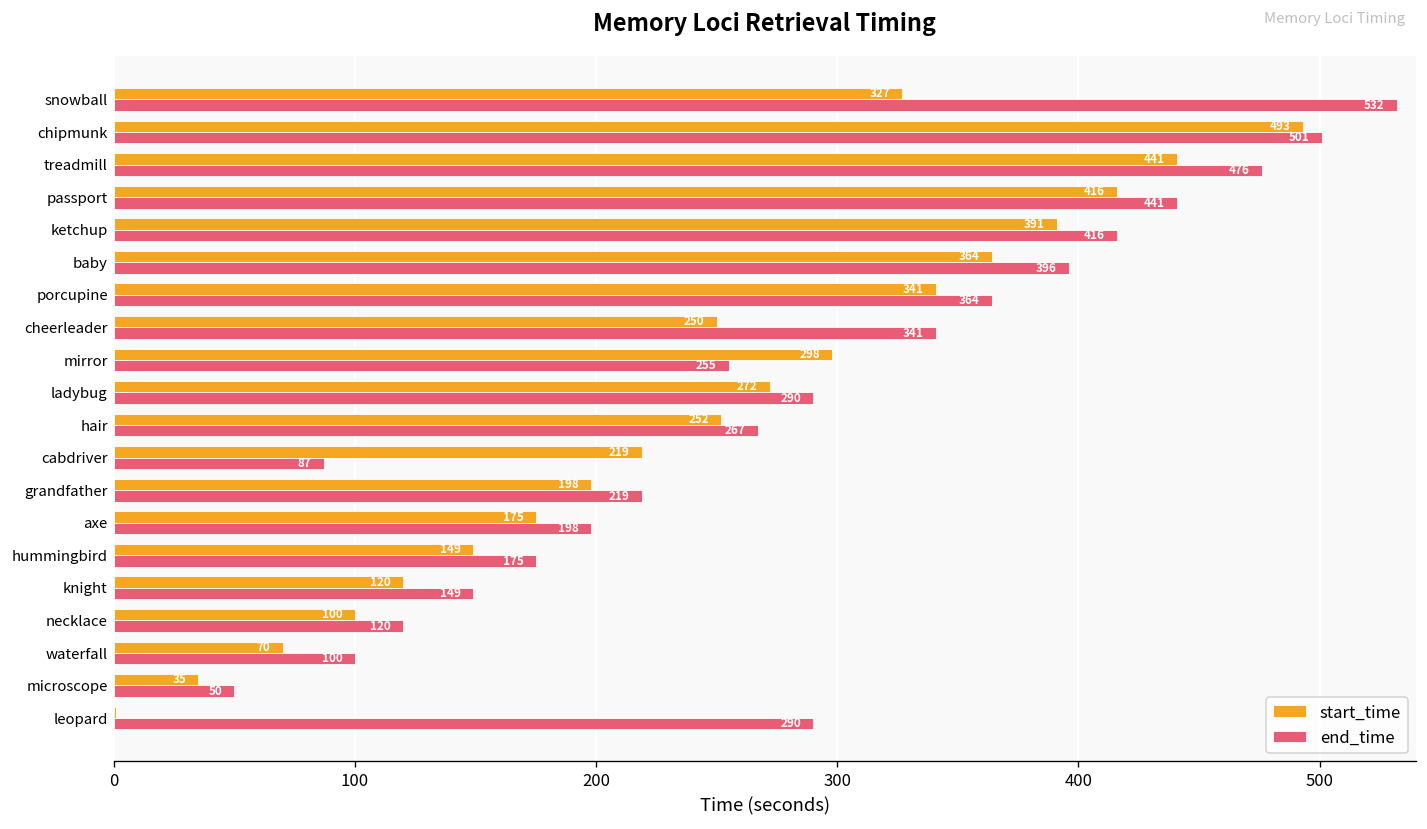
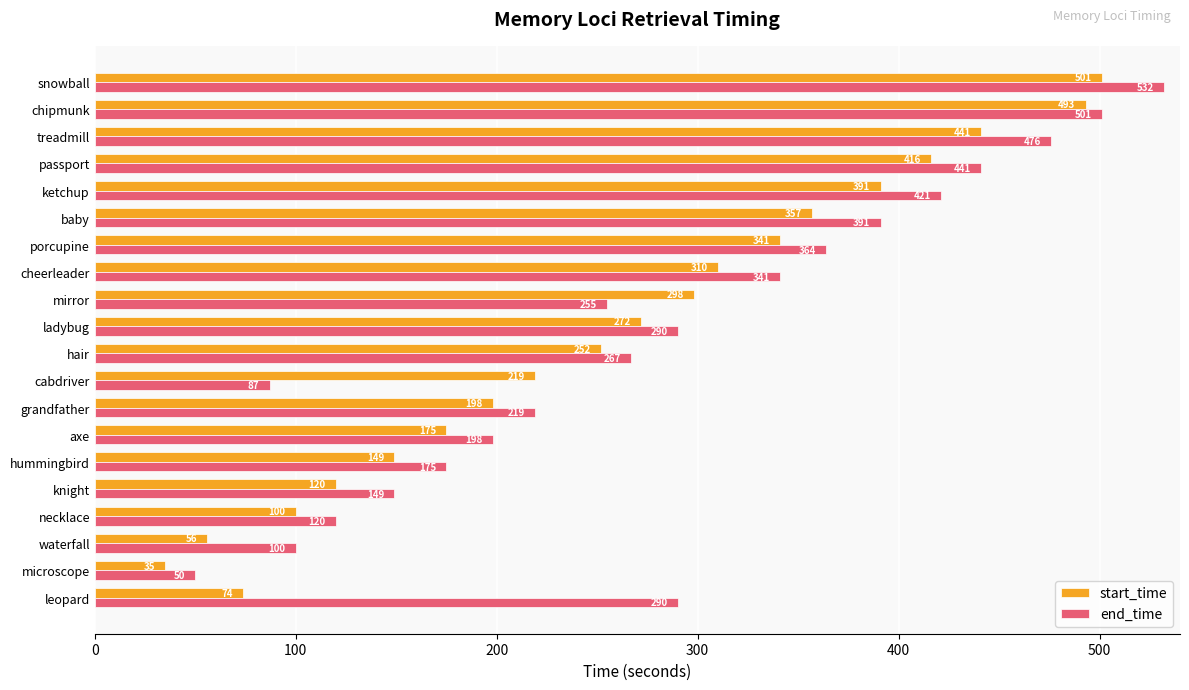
start_time, snowball: 327 -> 501
end_time, ketchup: 416 -> 421
start_time, baby: 364 -> 357
end_time, baby: 396 -> 391
start_time, cheerleader: 250 -> 310
start_time, waterfall: 70 -> 56
start_time, leopard: 1 -> 74
